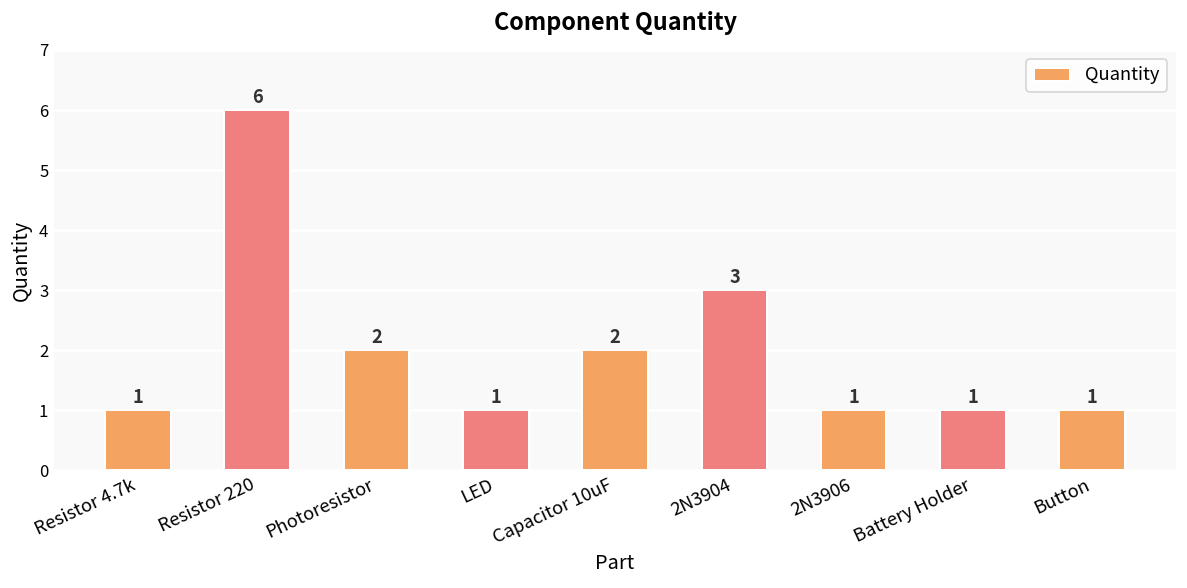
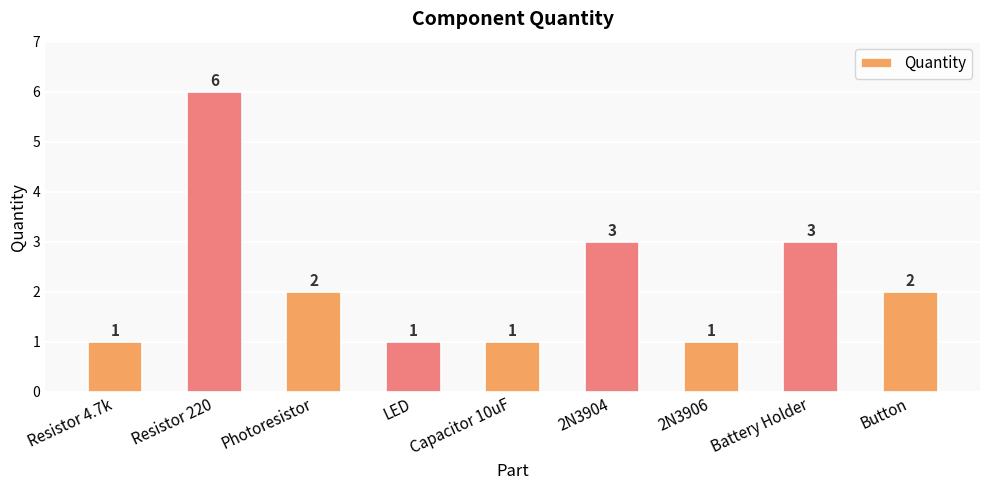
Capacitor 10uF: 2 -> 1
Battery Holder: 1 -> 3
Button: 1 -> 2
